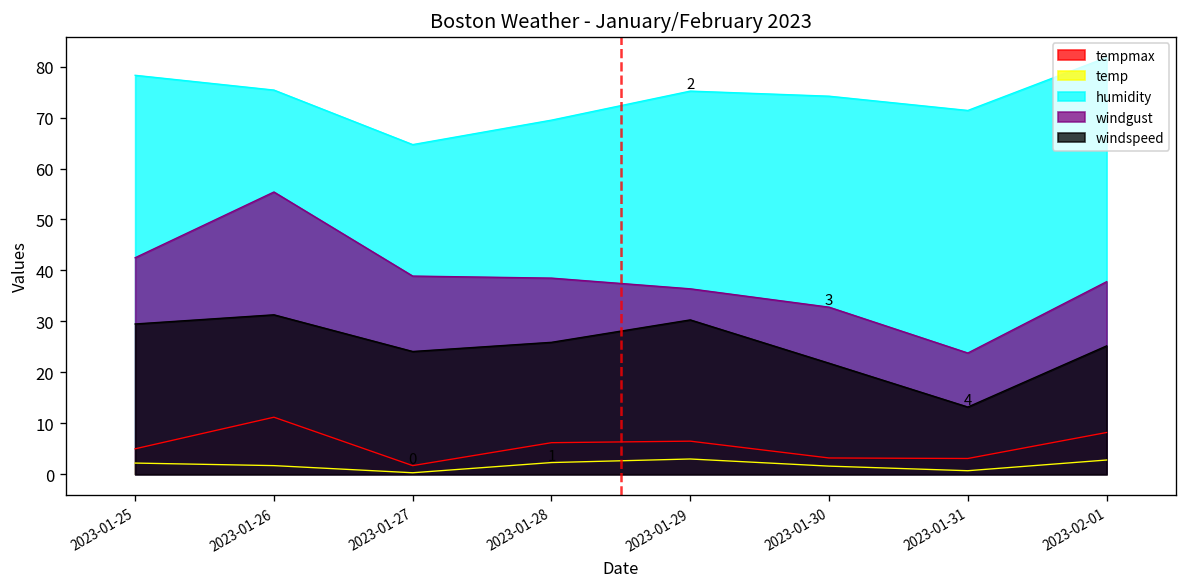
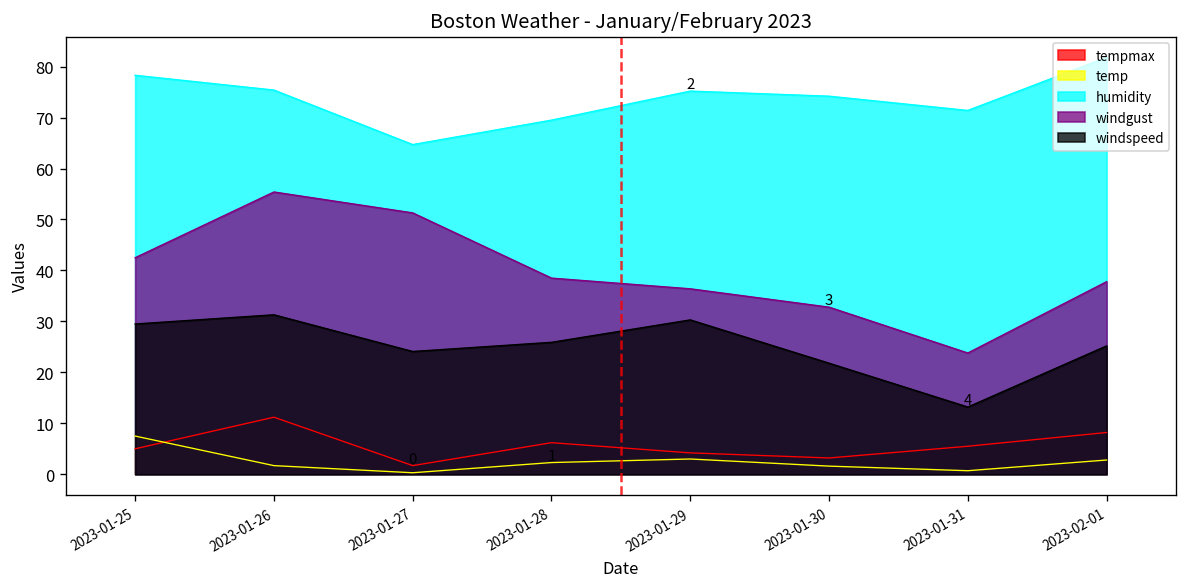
temp, 2023-01-25: 2 -> 8
windgust, 2023-01-27: 39 -> 51
tempmax, 2023-01-29: 7 -> 4
tempmax, 2023-01-31: 3 -> 6
